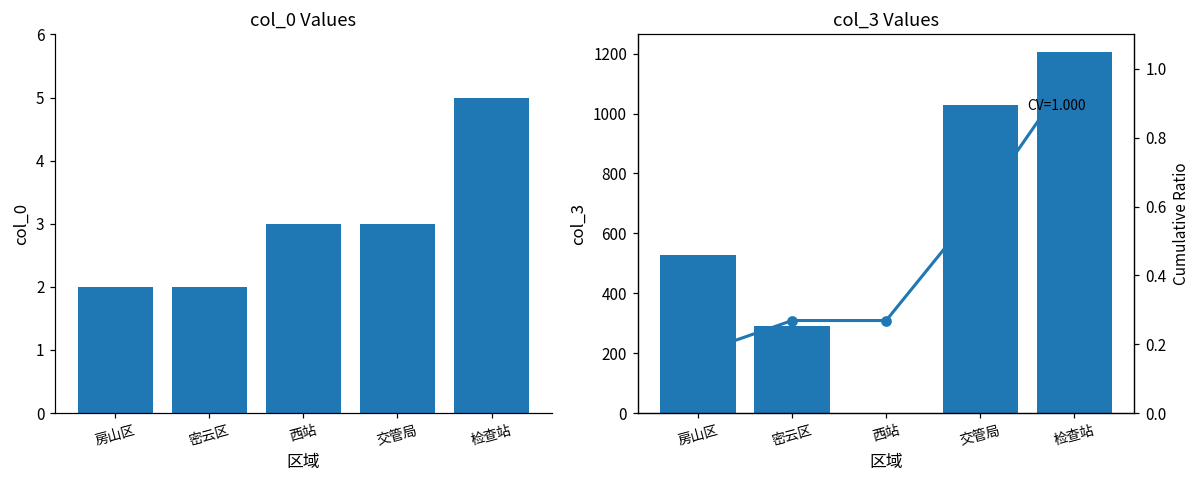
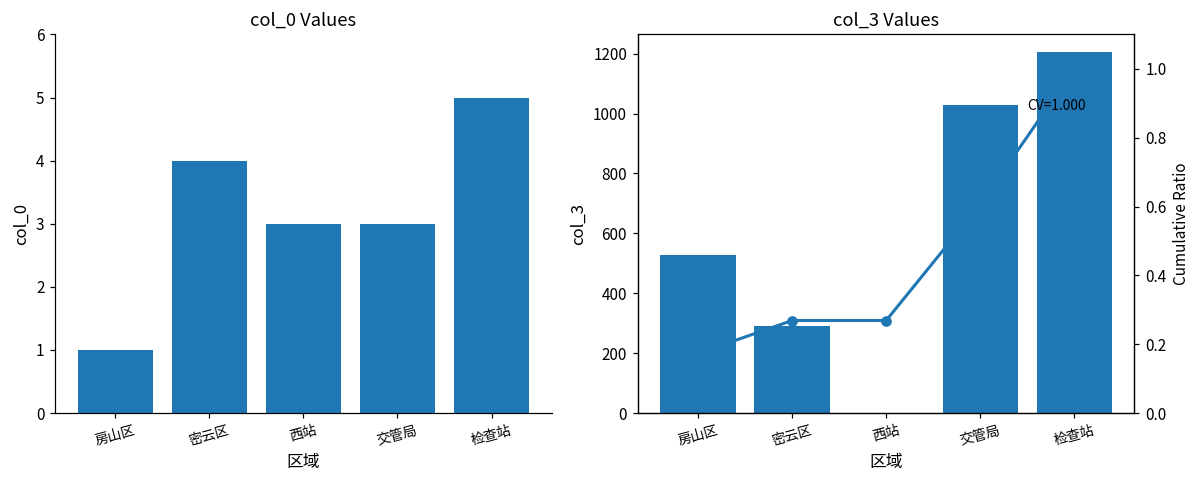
col_0 Values, 房山区: 2 -> 1
col_0 Values, 密云区: 2 -> 4
